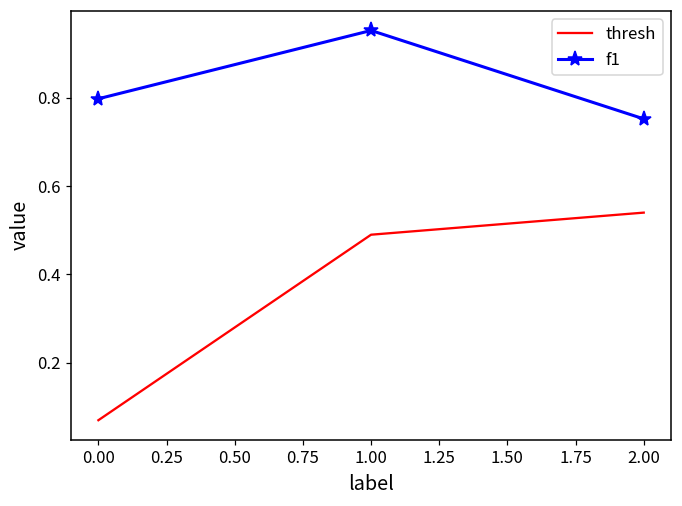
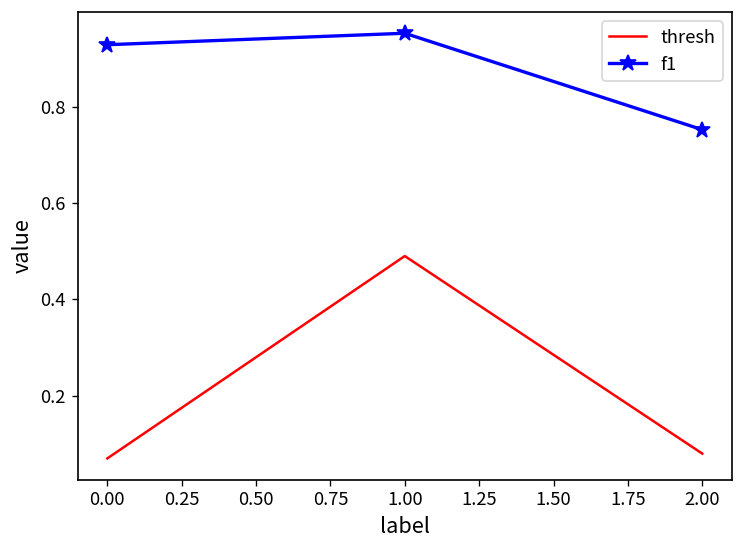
f1, 0.00: 0.80 -> 0.93
thresh, 2.00: 0.54 -> 0.08
